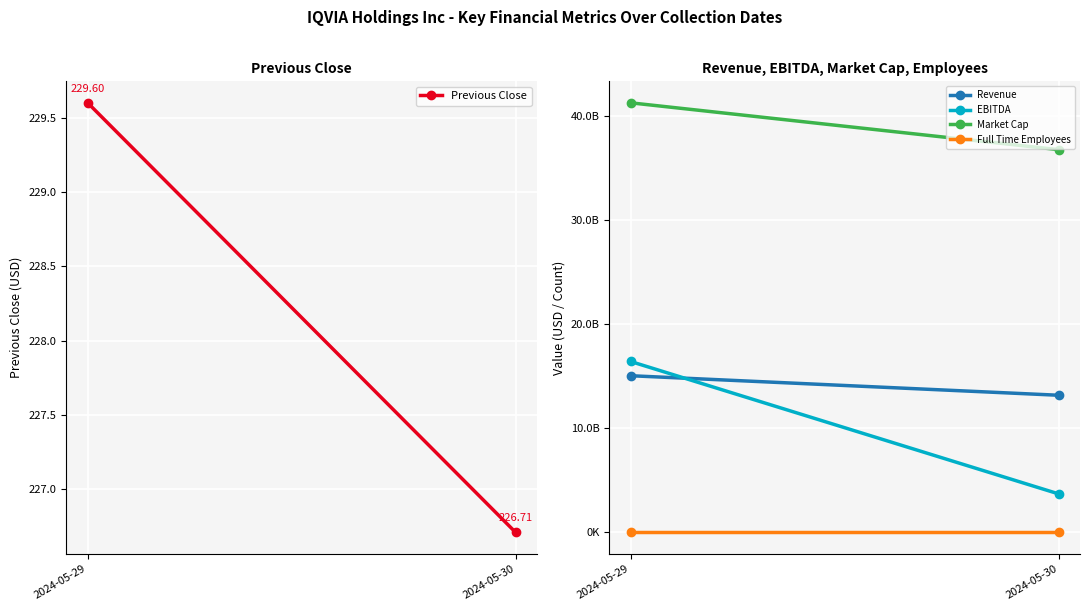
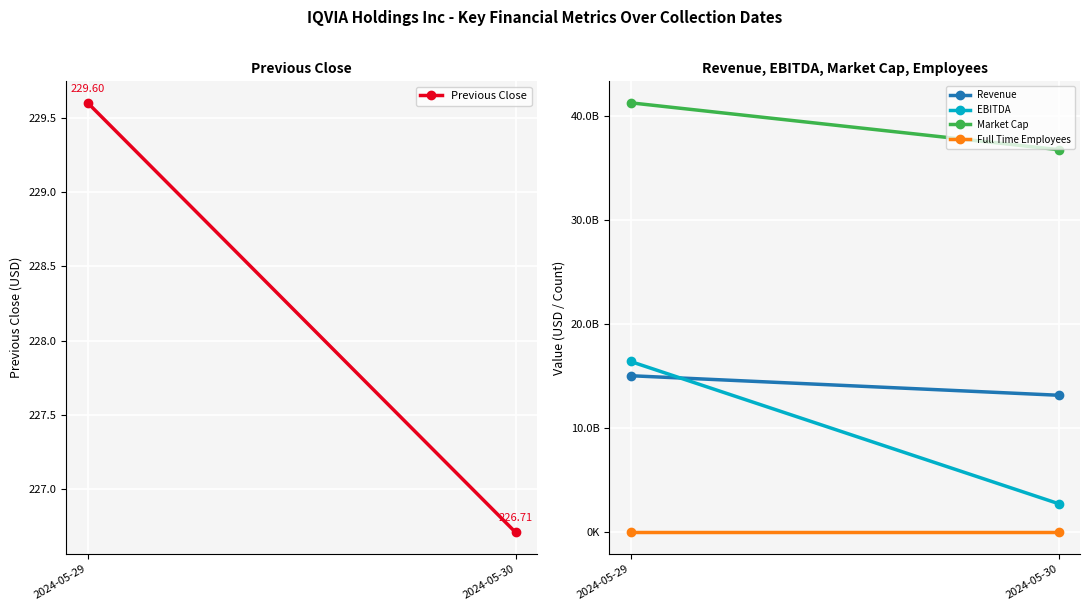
Revenue, EBITDA, Market Cap, Employees, EBITDA, 2024-05-30: 3700000000 -> 2800000000
